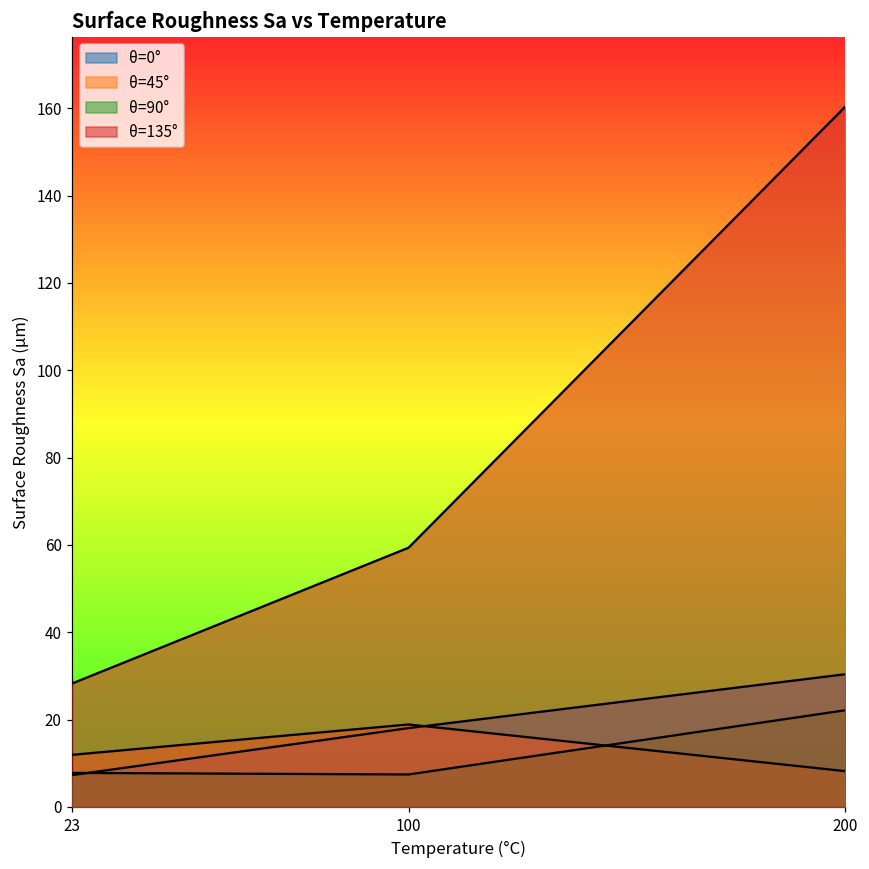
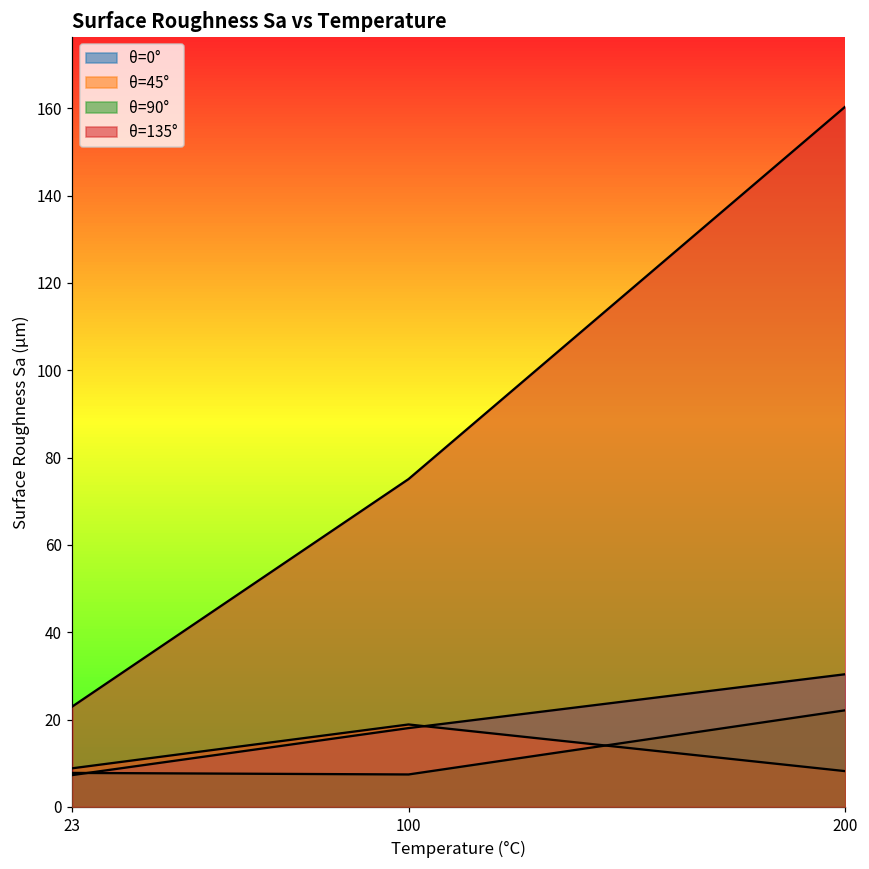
θ=45°, 23: 12 -> 9
θ=135°, 23: 28 -> 23
θ=135°, 100: 59 -> 75
